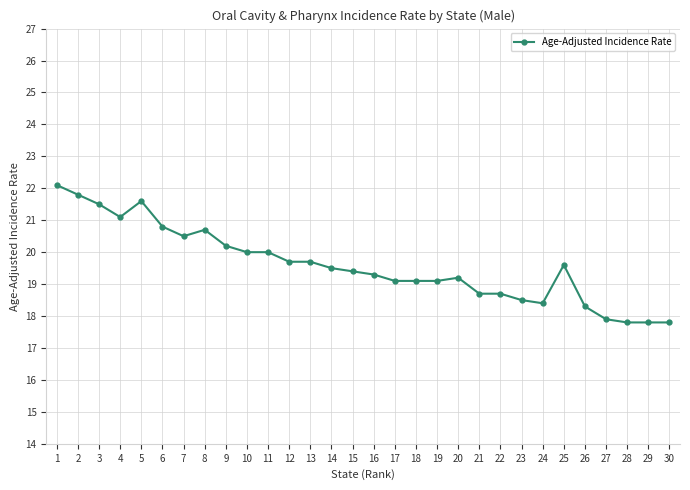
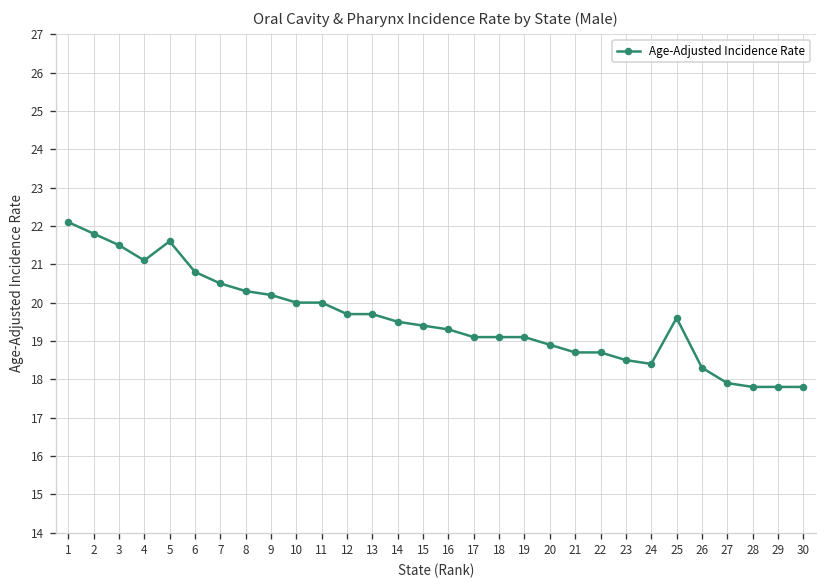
8: 20.7 -> 20.3
20: 19.2 -> 18.9
